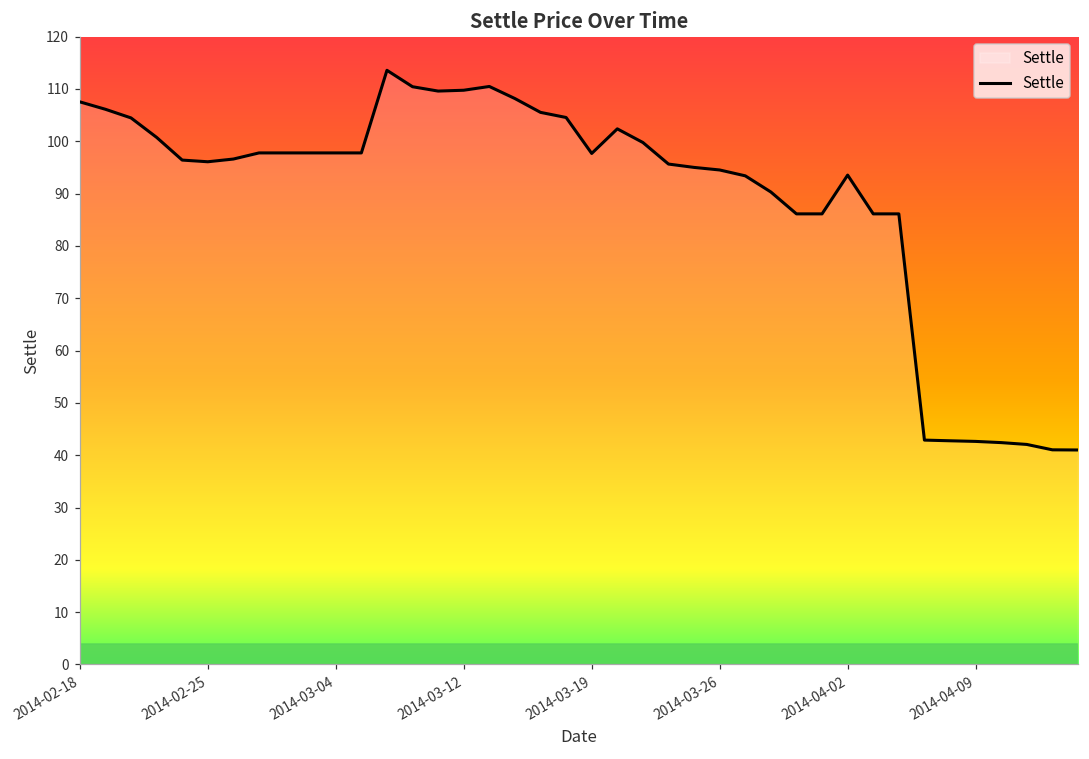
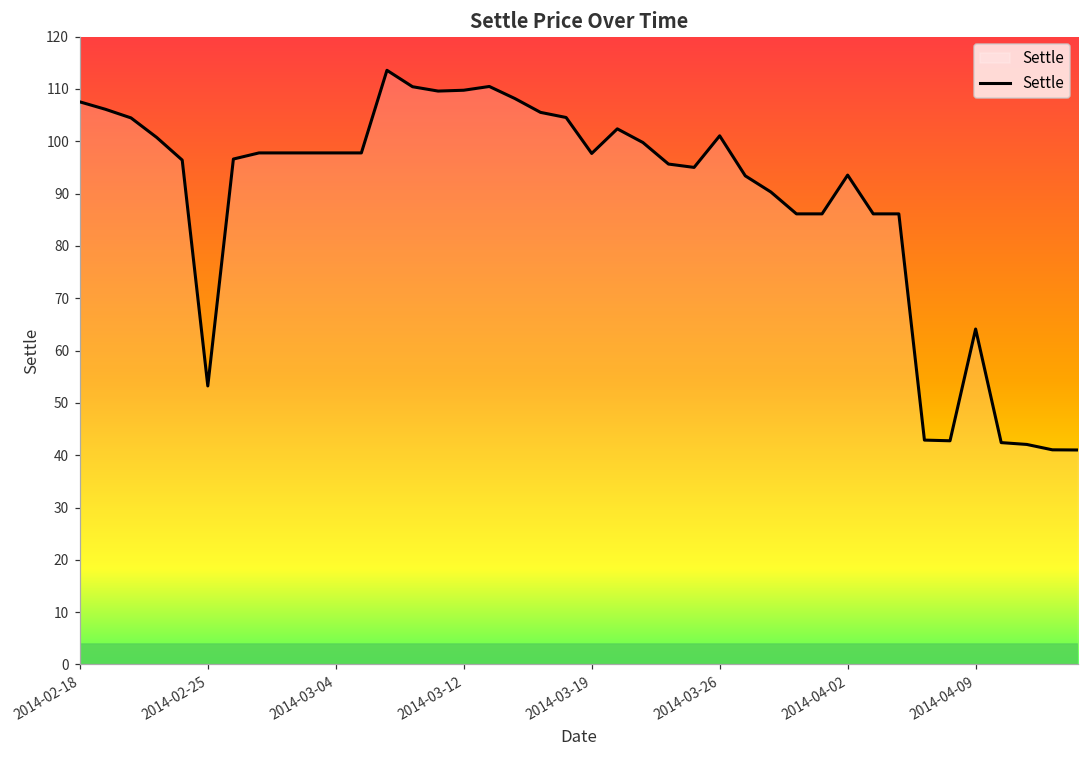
2014-02-25: 96 -> 53
2014-03-26: 95 -> 101
2014-04-09: 43 -> 64
